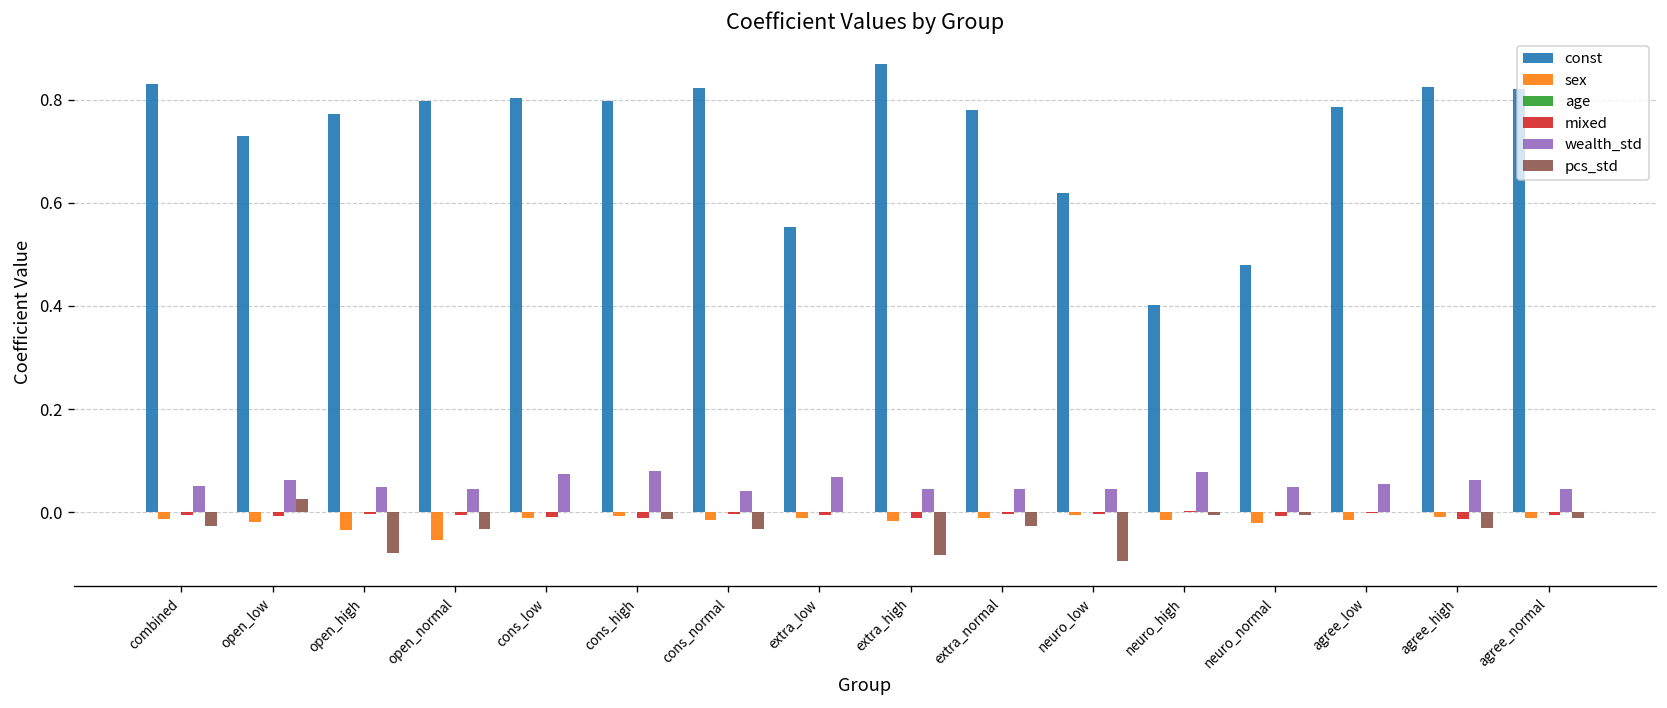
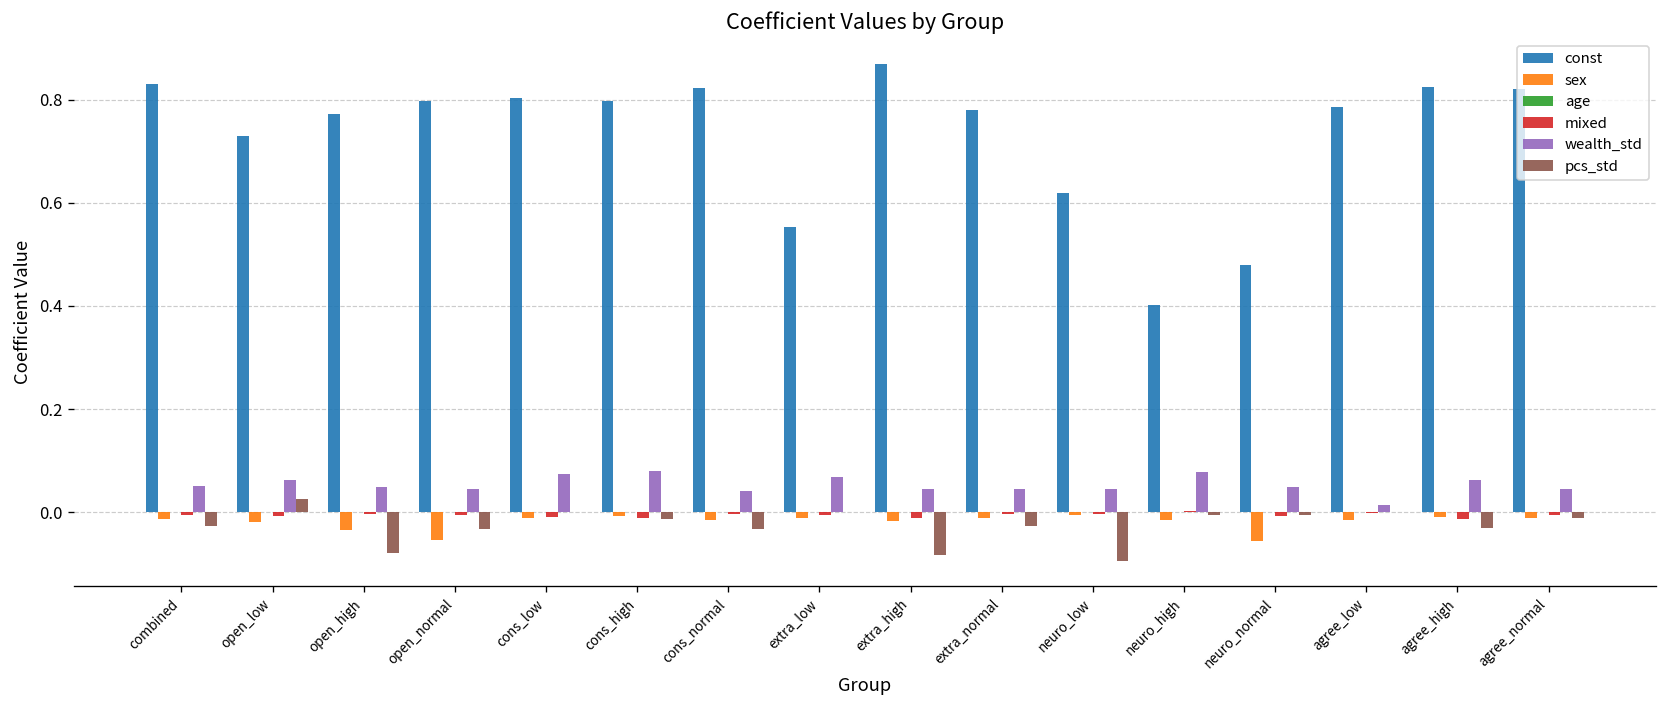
sex, neuro_normal: -0.02 -> -0.06
wealth_std, agree_low: 0.05 -> 0.01
